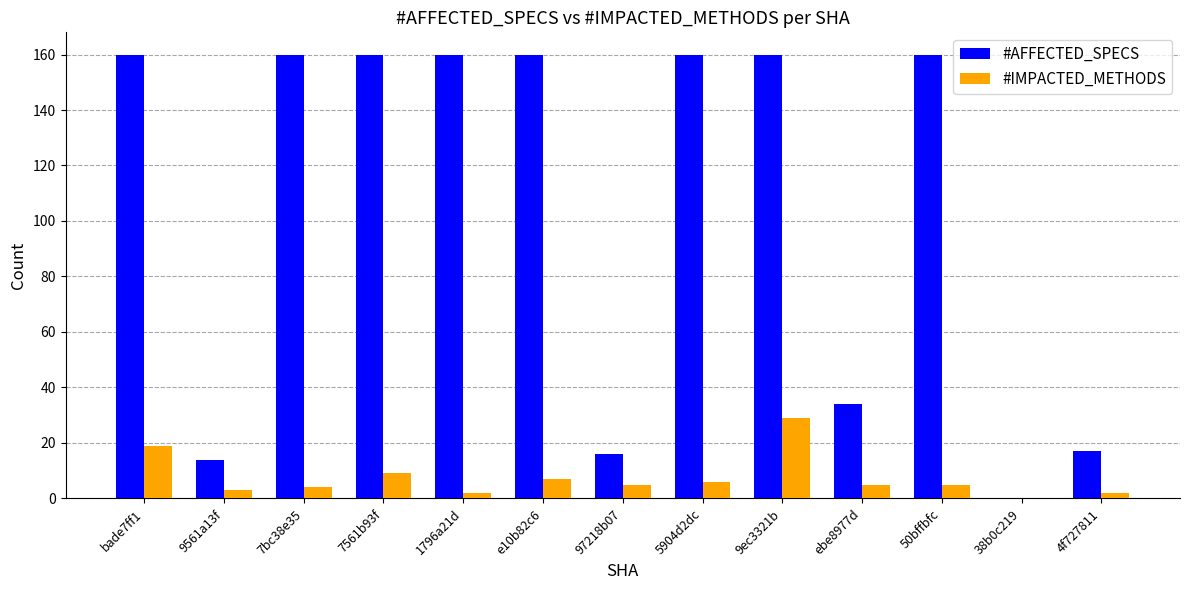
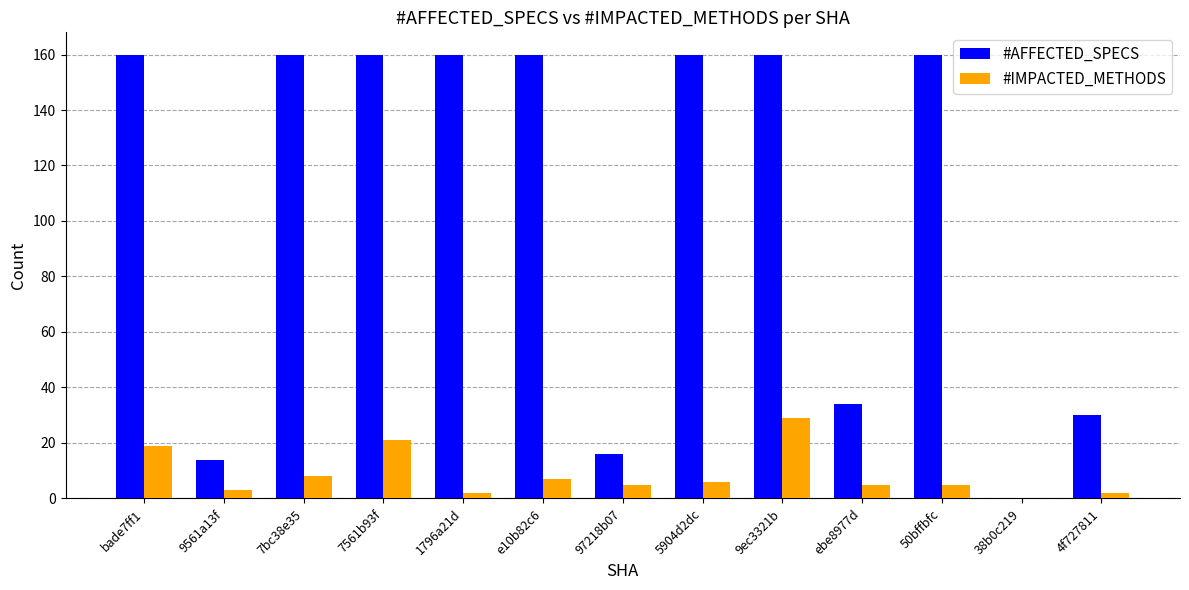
#IMPACTED_METHODS, 7bc38e35: 4 -> 8
#IMPACTED_METHODS, 7561b93f: 9 -> 21
#AFFECTED_SPECS, 4f727811: 17 -> 30
